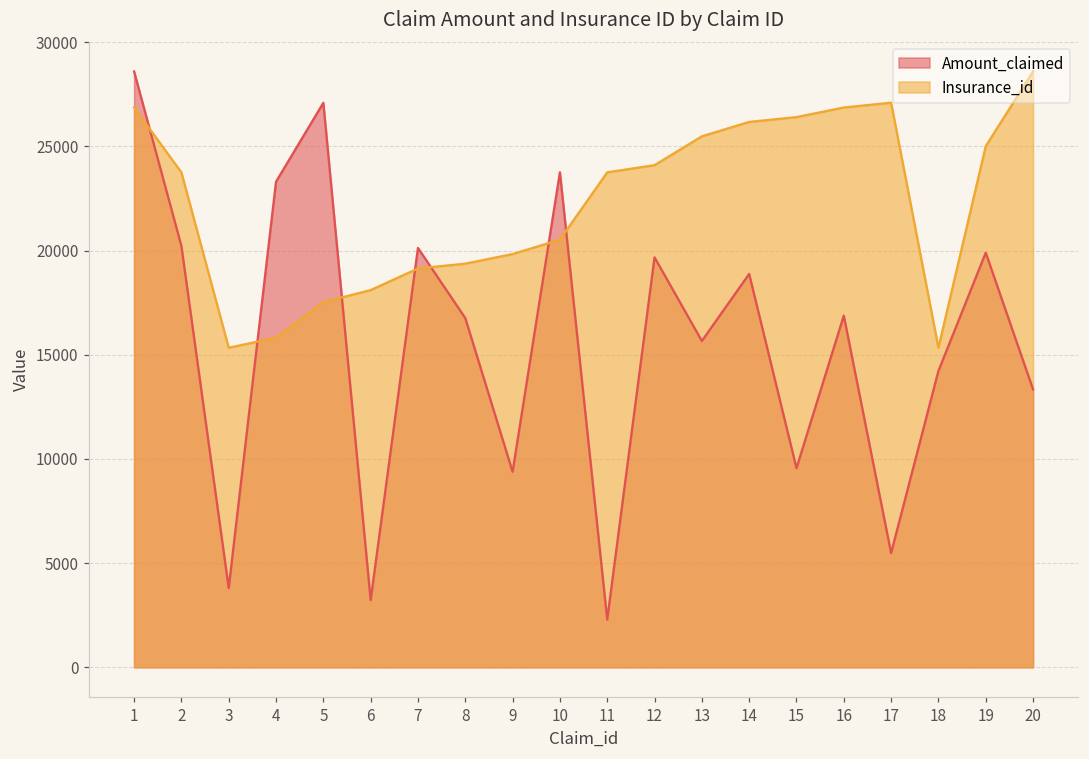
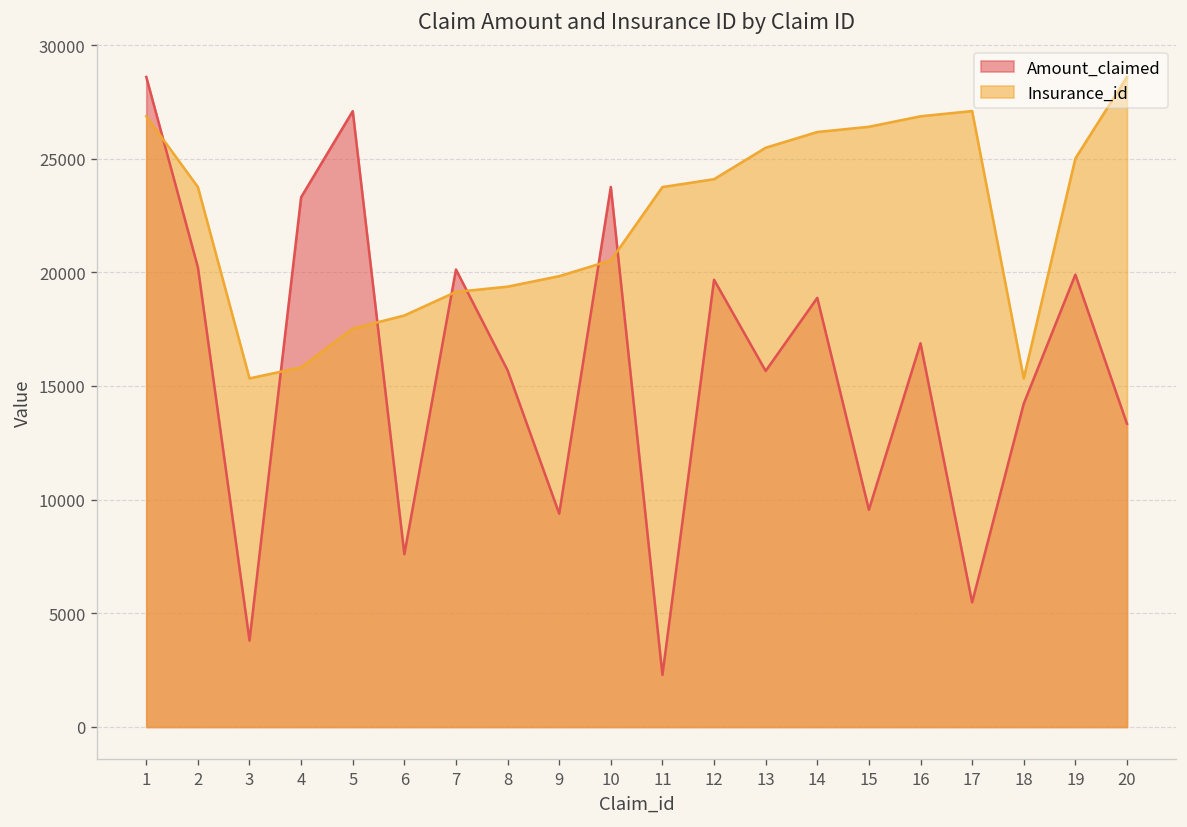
Amount_claimed, 6: 3200 -> 7600
Amount_claimed, 8: 16800 -> 15700
